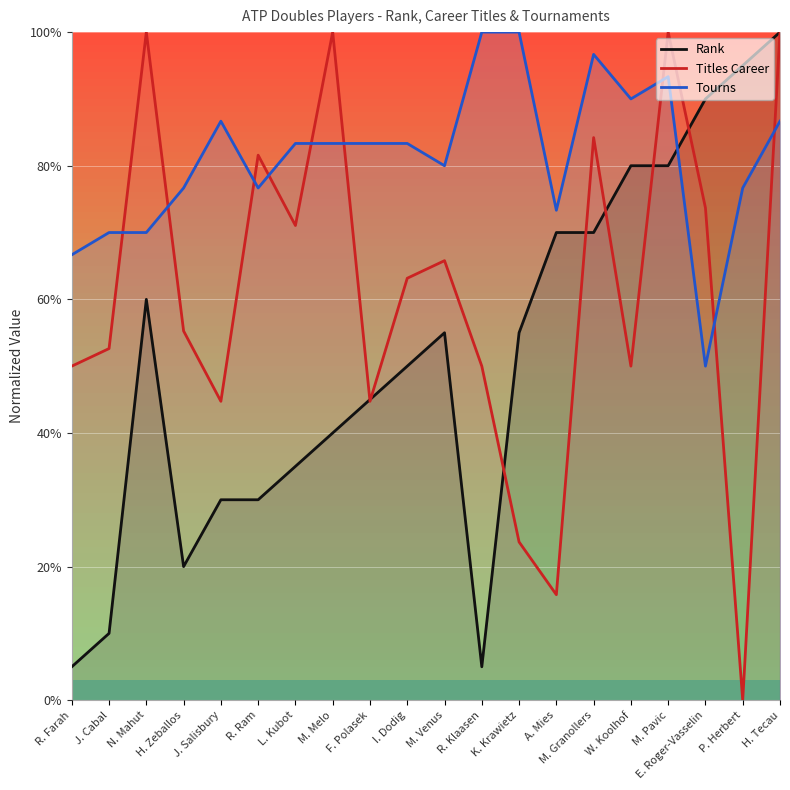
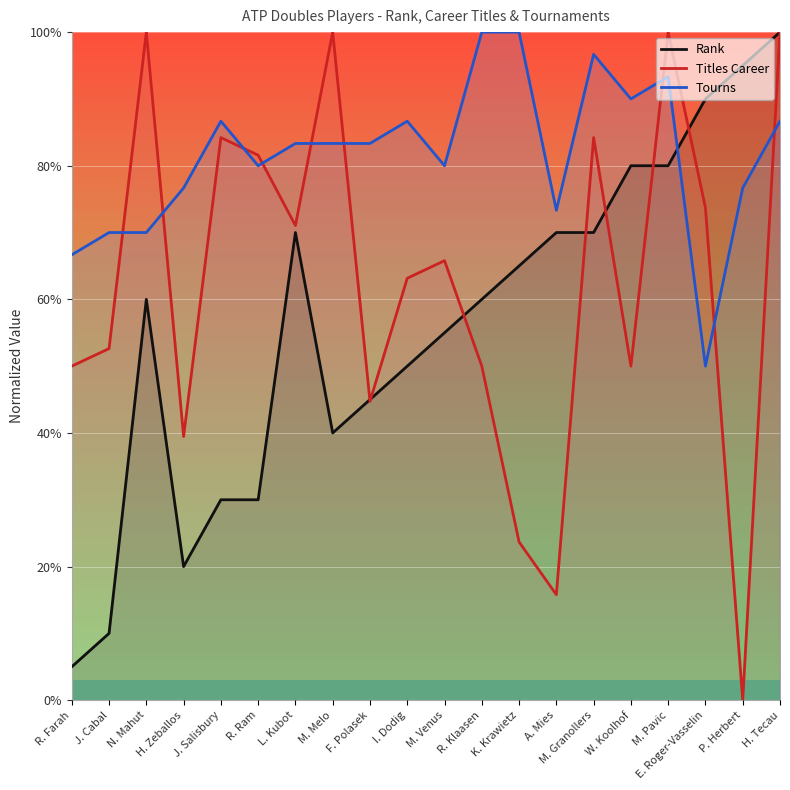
Titles Career, H. Zeballos: 55% -> 39%
Titles Career, J. Salisbury: 45% -> 84%
Tourns, R. Ram: 77% -> 80%
Rank, L. Kubot: 35% -> 70%
Tourns, I. Dodig: 83% -> 87%
Rank, R. Klaasen: 5% -> 60%
Rank, K. Krawietz: 55% -> 65%
